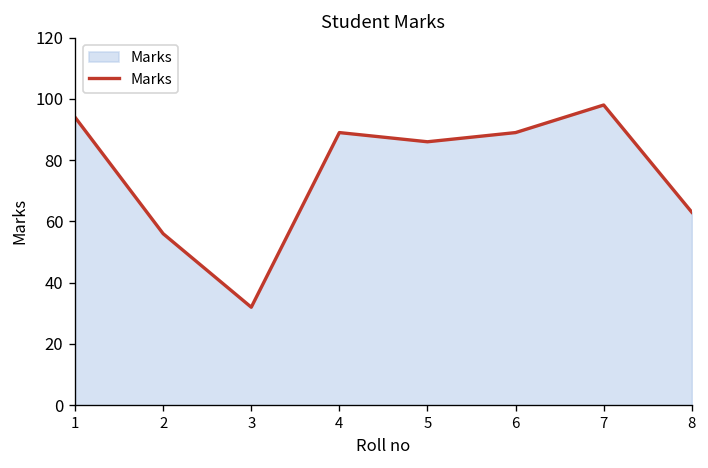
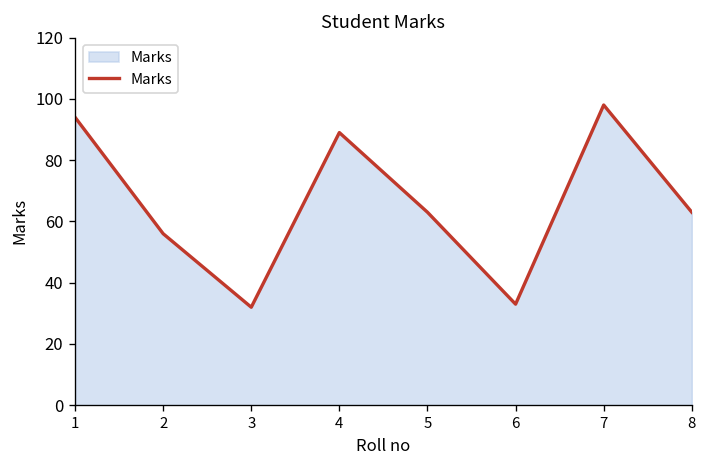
5: 86 -> 63
6: 89 -> 33
